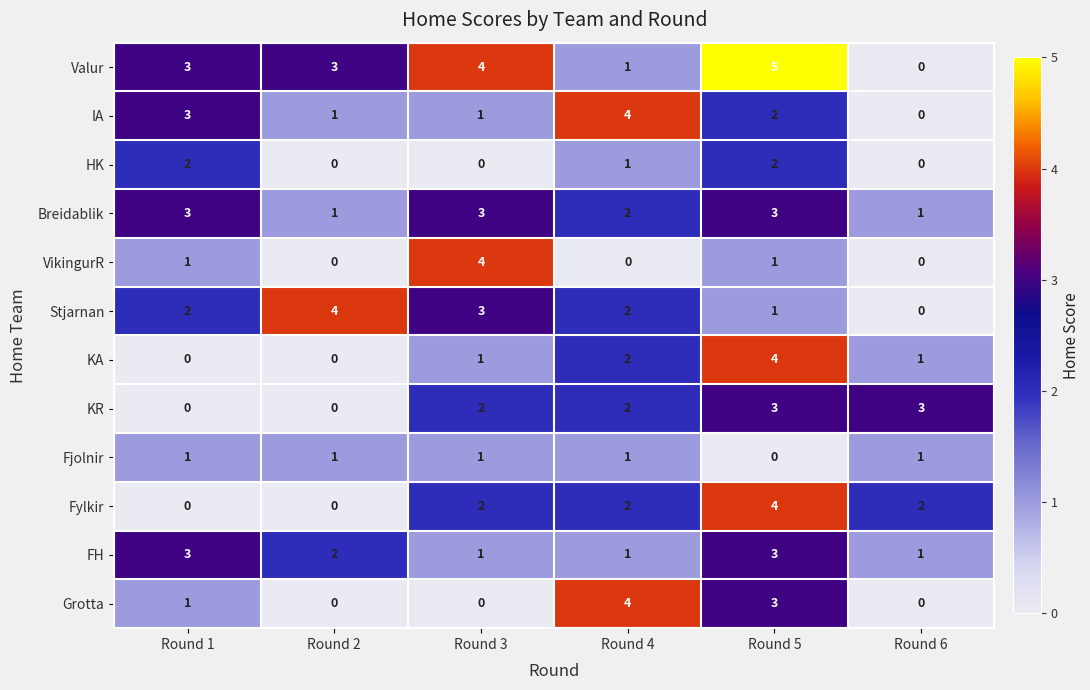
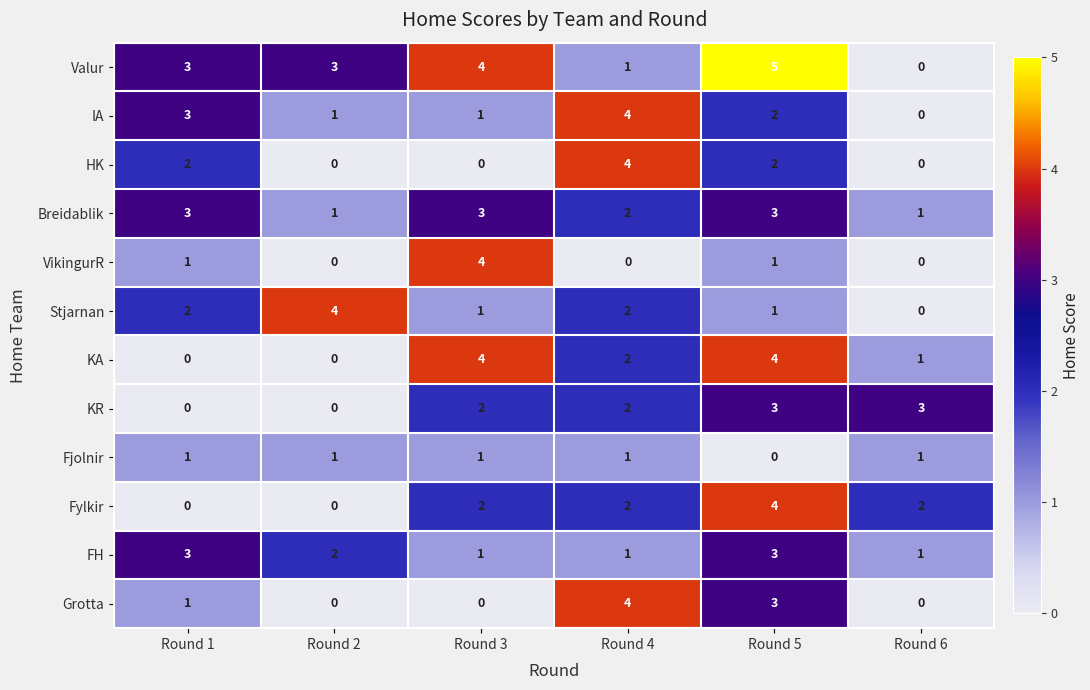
HK, Round 4: 1 -> 4
Stjarnan, Round 3: 3 -> 1
KA, Round 3: 1 -> 4
